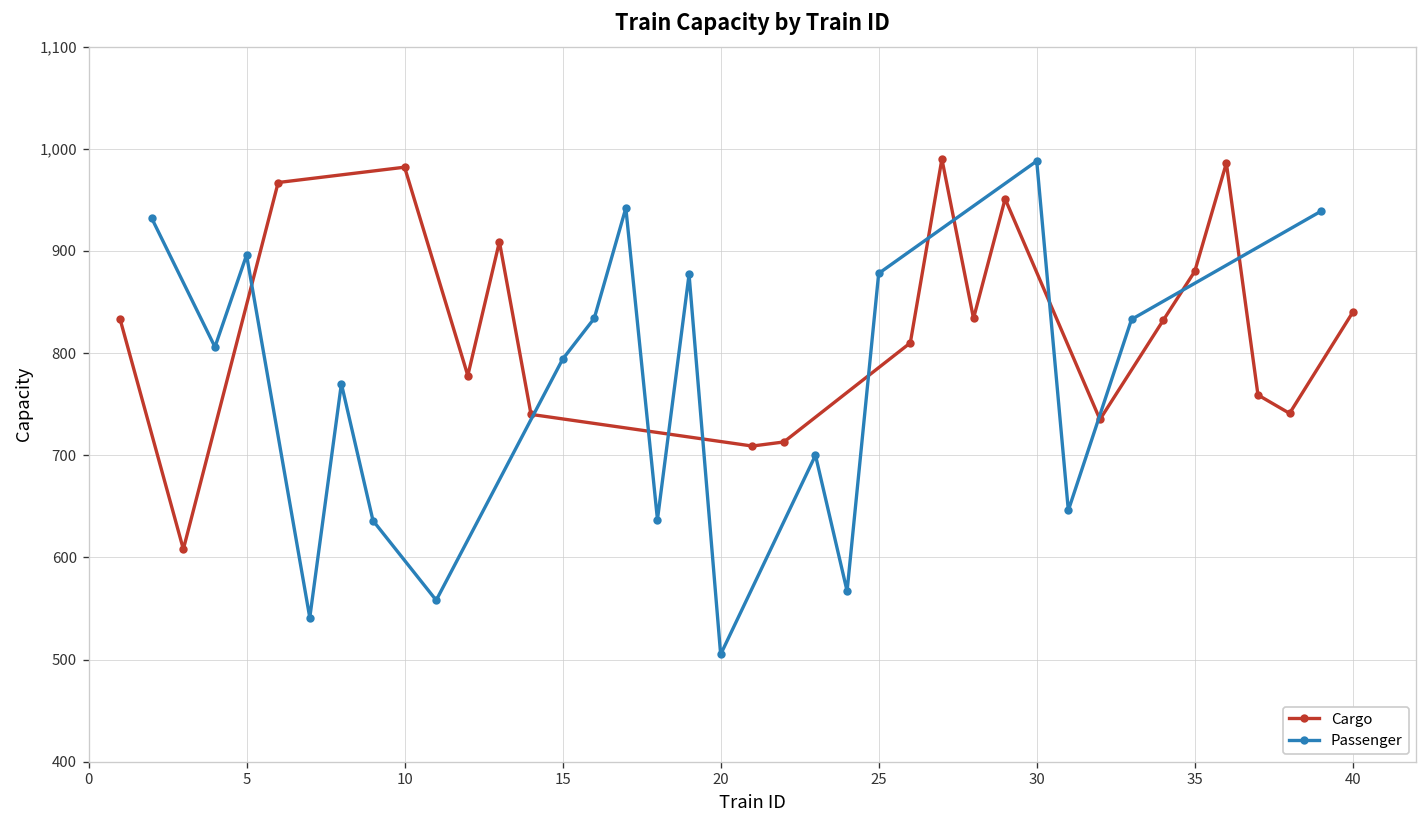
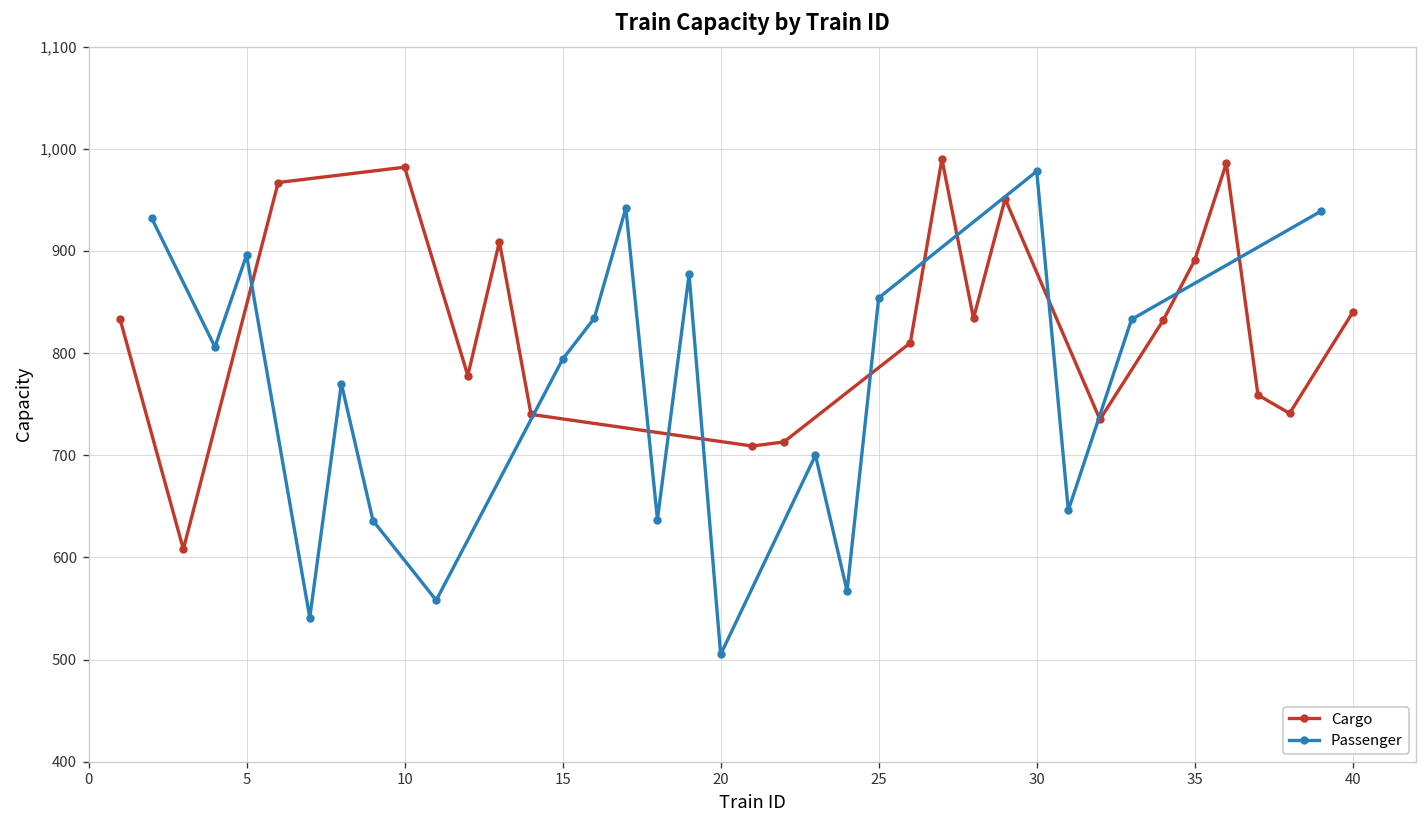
Passenger, 25: 880 -> 850
Passenger, 30: 990 -> 980
Cargo, 35: 880 -> 890
